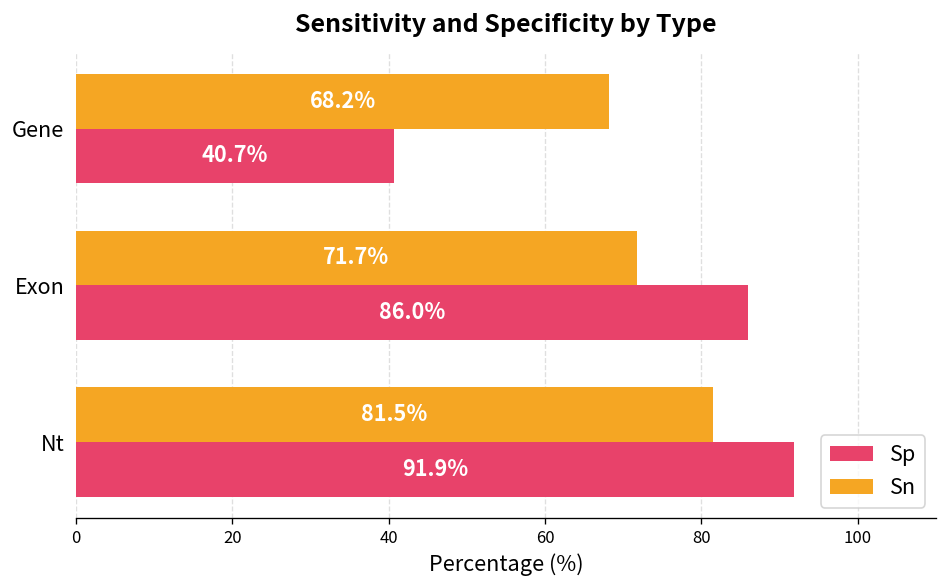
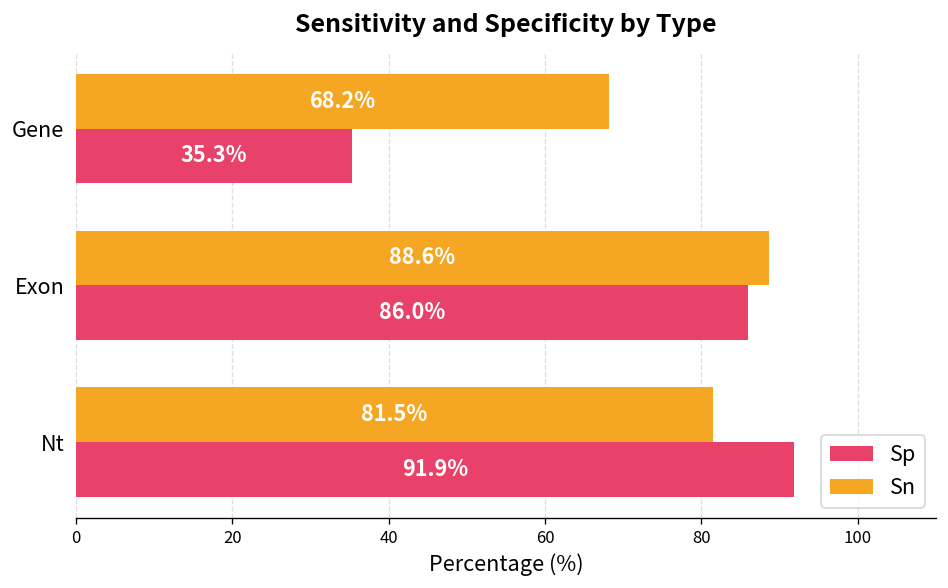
Sp, Gene: 40.7% -> 35.3%
Sn, Exon: 71.7% -> 88.6%
